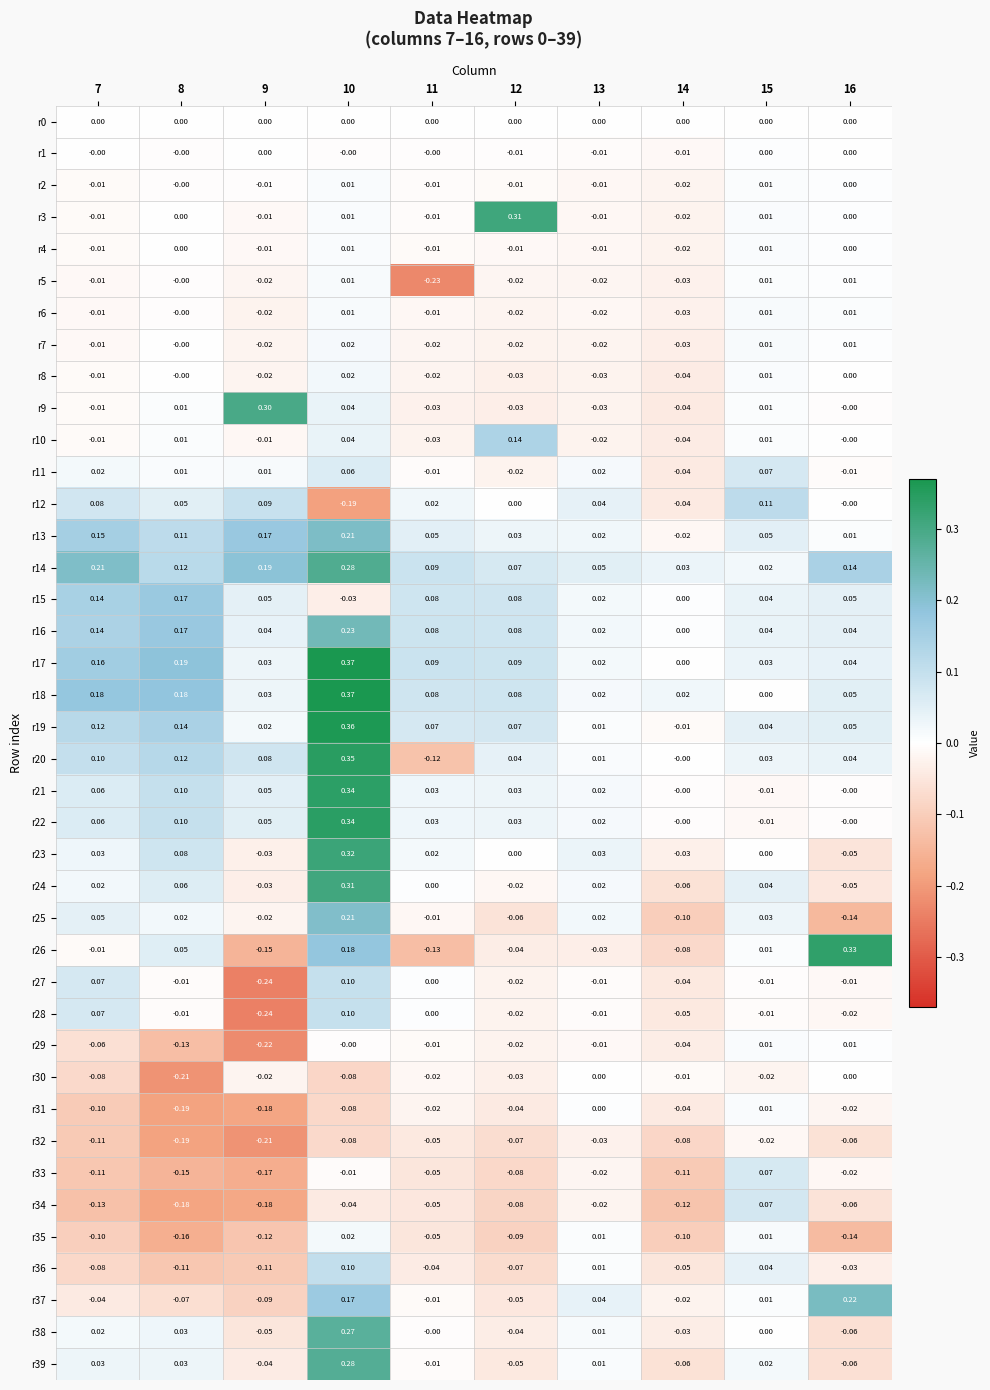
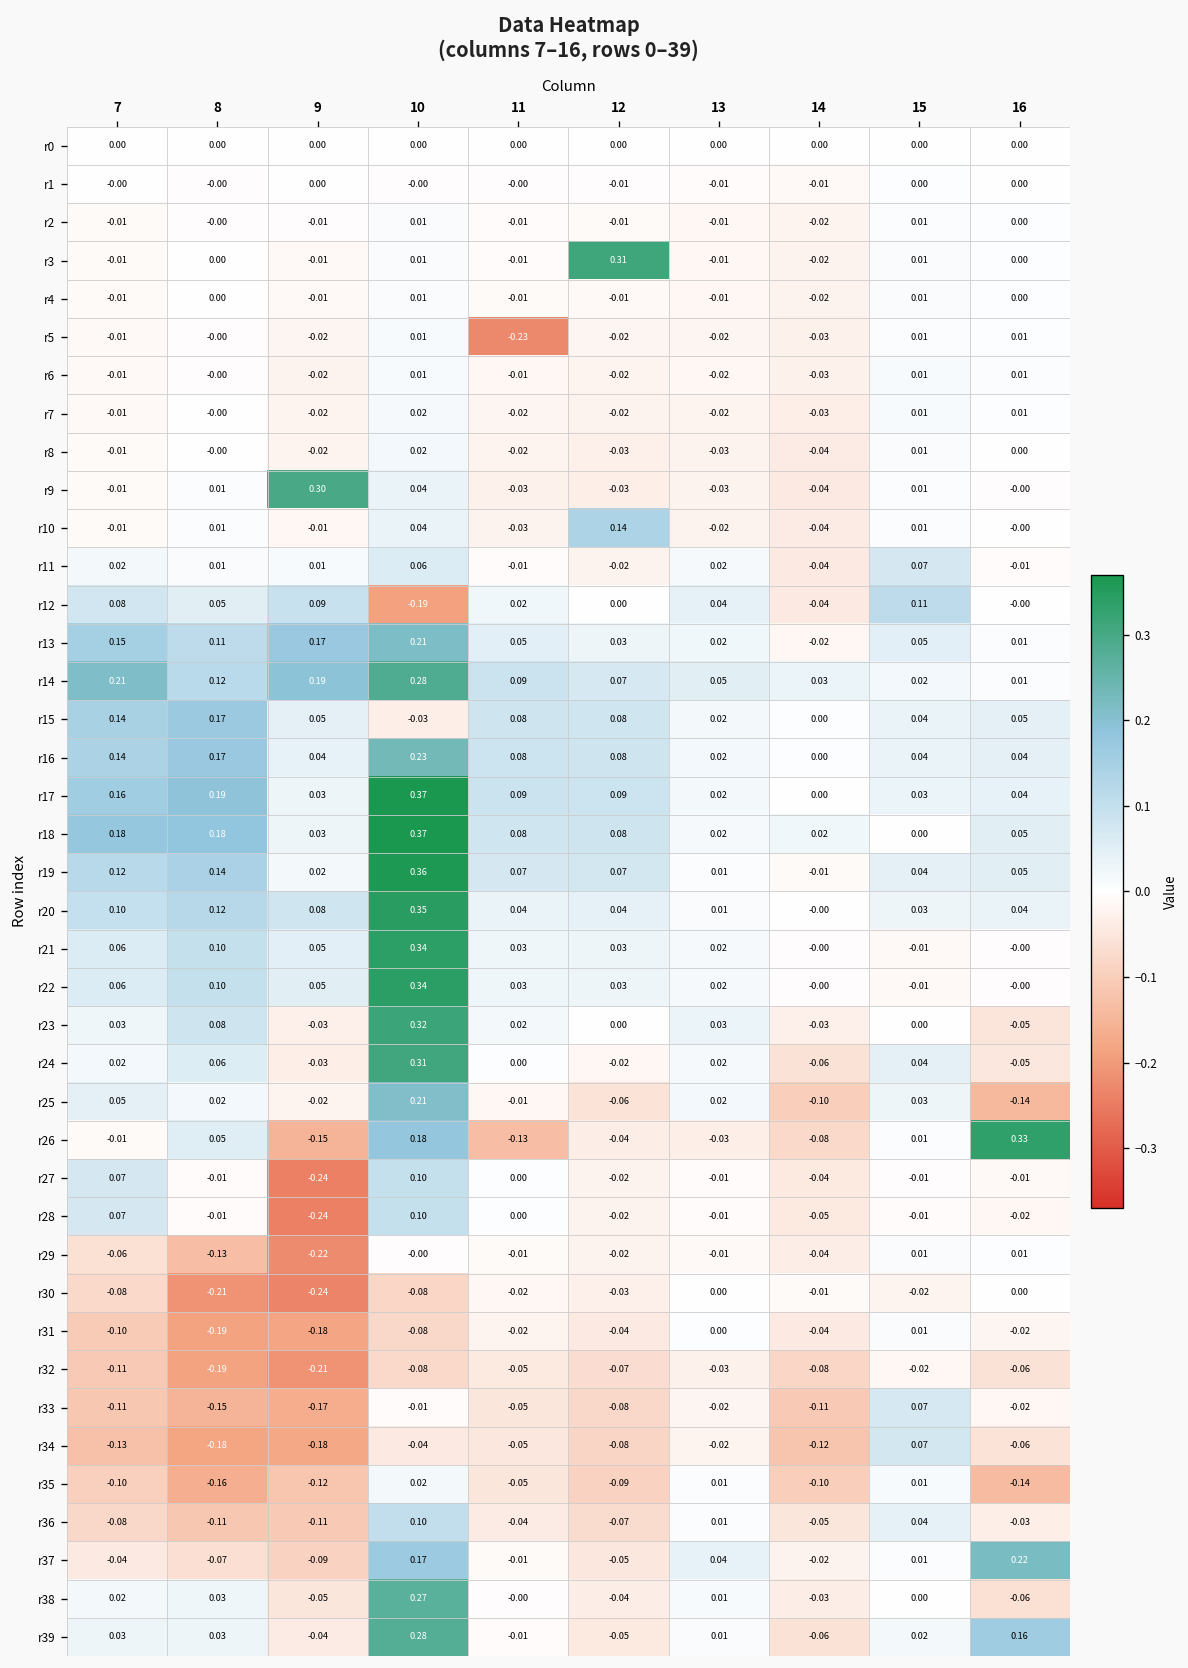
r14, 16: 0.14 -> 0.01
r20, 11: -0.12 -> 0.04
r30, 9: -0.02 -> -0.24
r39, 16: -0.06 -> 0.16
